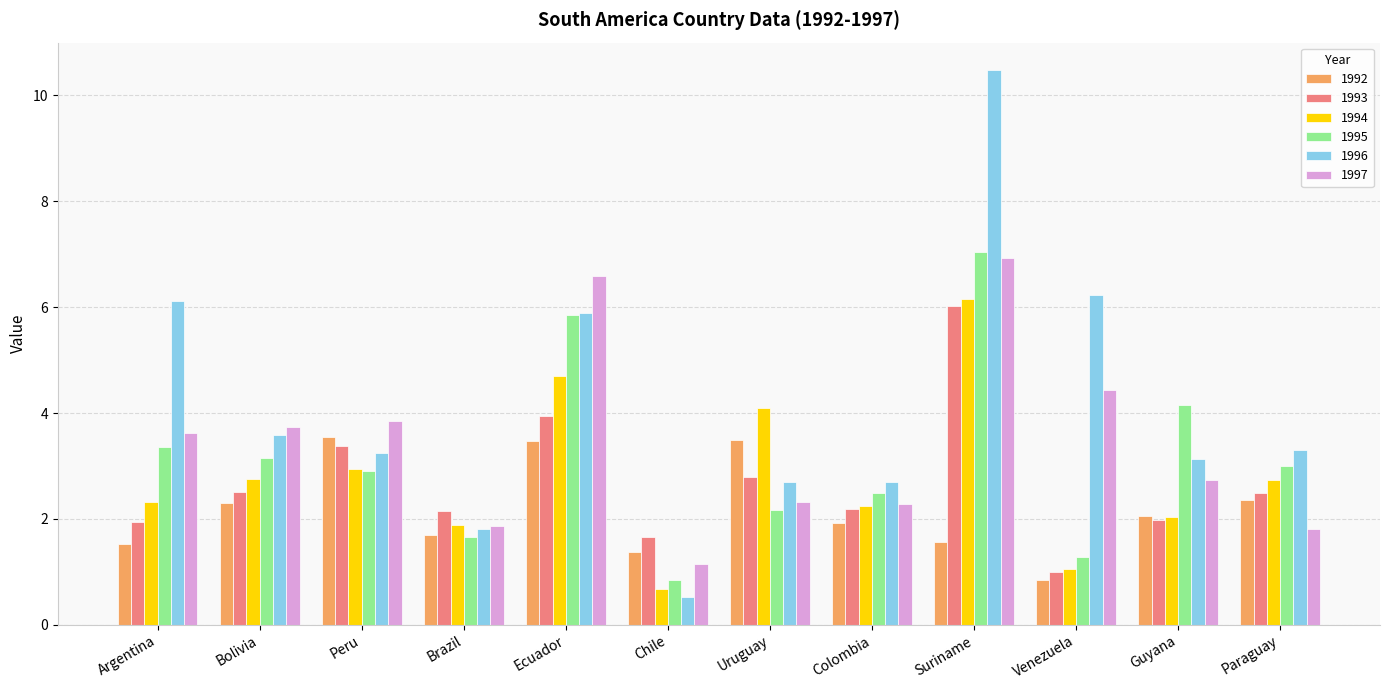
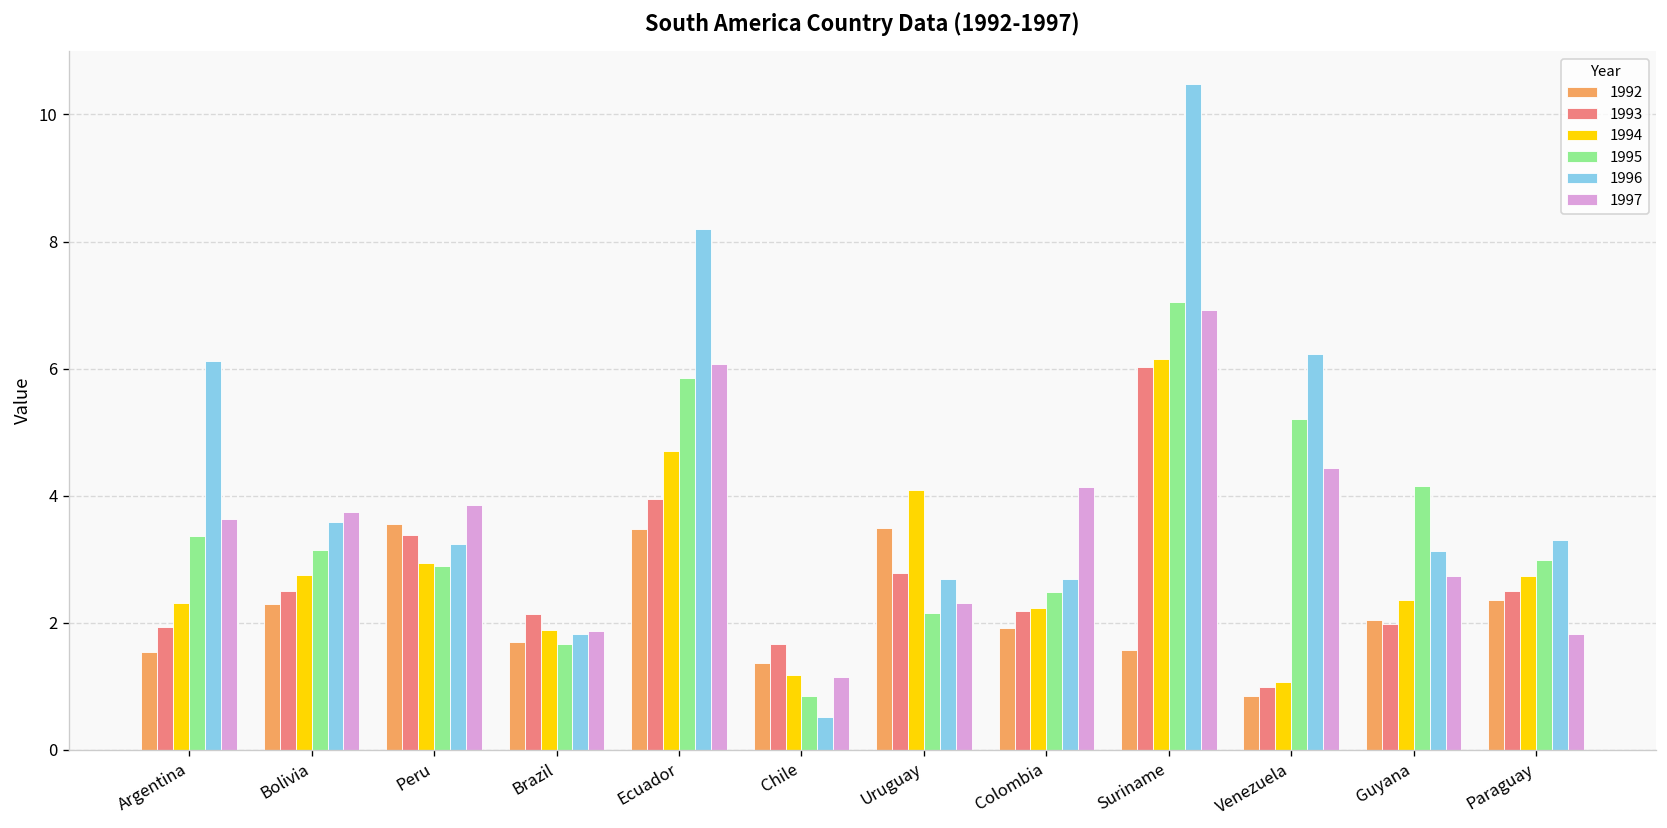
1996, Ecuador: 5.9 -> 8.2
1997, Ecuador: 6.6 -> 6.1
1994, Chile: 0.7 -> 1.2
1997, Colombia: 2.3 -> 4.1
1995, Venezuela: 1.3 -> 5.2
1994, Guyana: 2.0 -> 2.4
